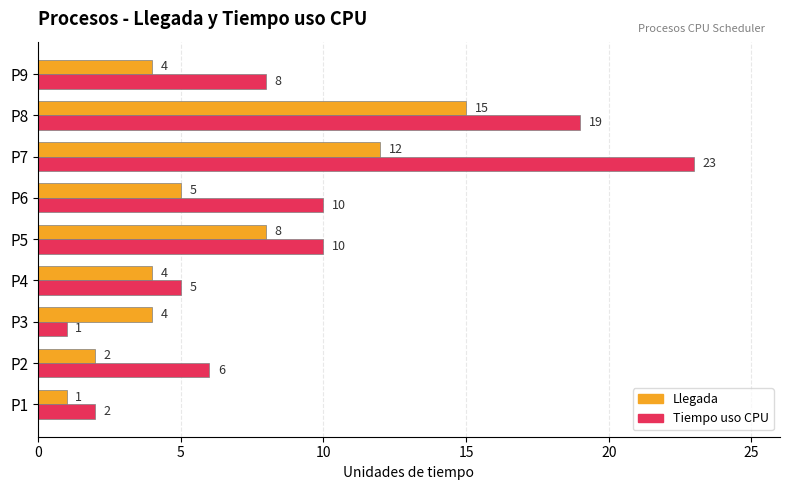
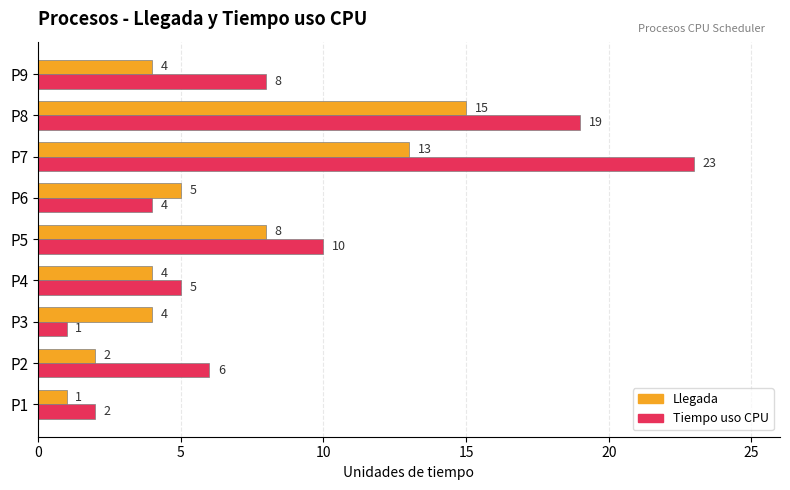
Llegada, P7: 12 -> 13
Tiempo uso CPU, P6: 10 -> 4
